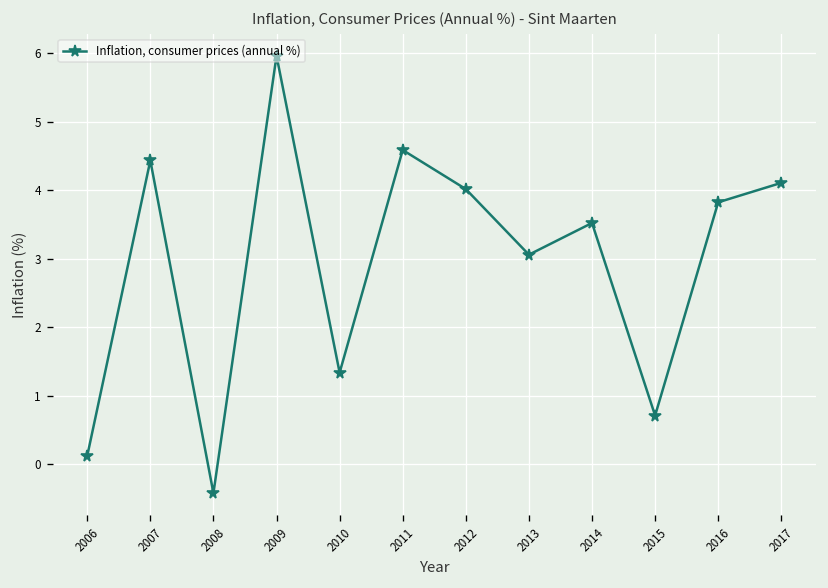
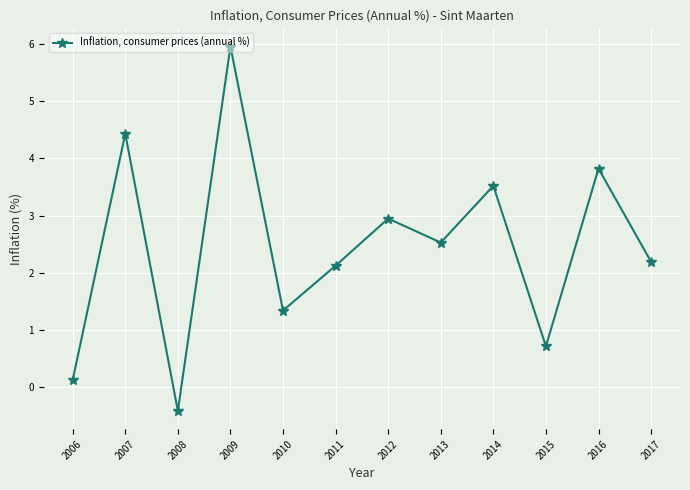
2011: 4.6 -> 2.1
2012: 4.0 -> 2.9
2013: 3.1 -> 2.5
2017: 4.1 -> 2.2
